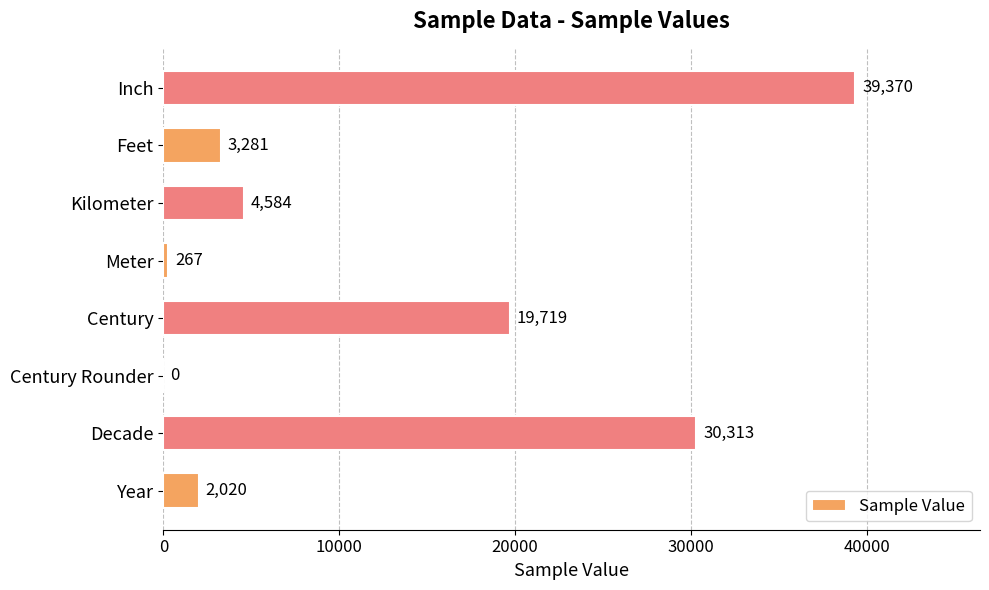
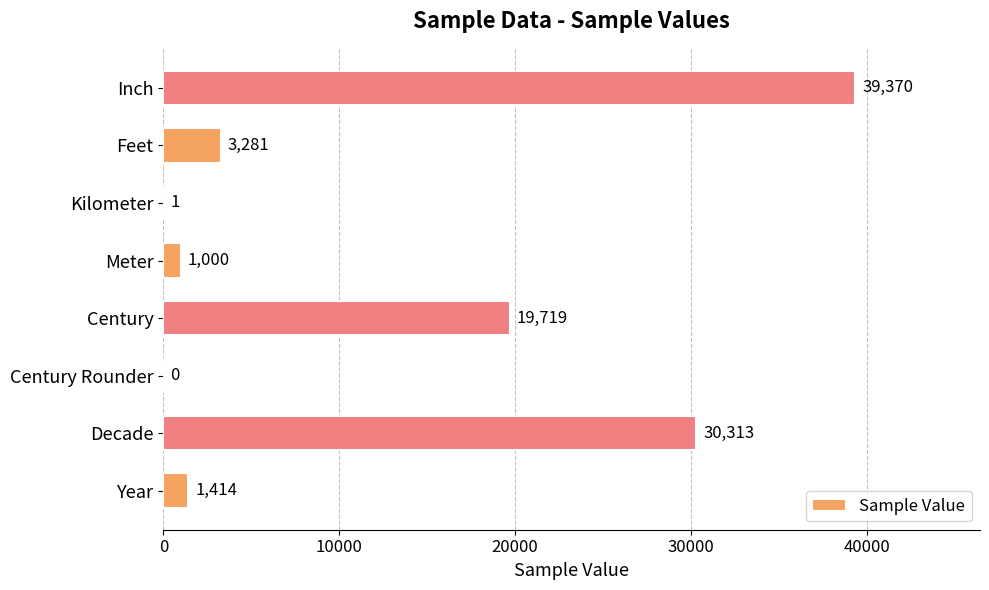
Kilometer: 4,584 -> 1
Meter: 267 -> 1,000
Year: 2,020 -> 1,414
